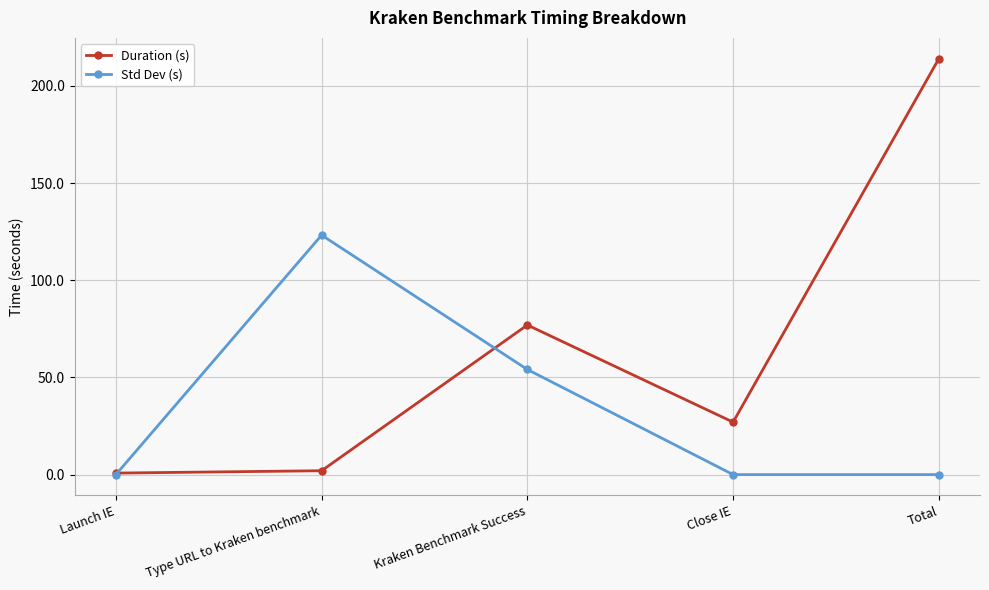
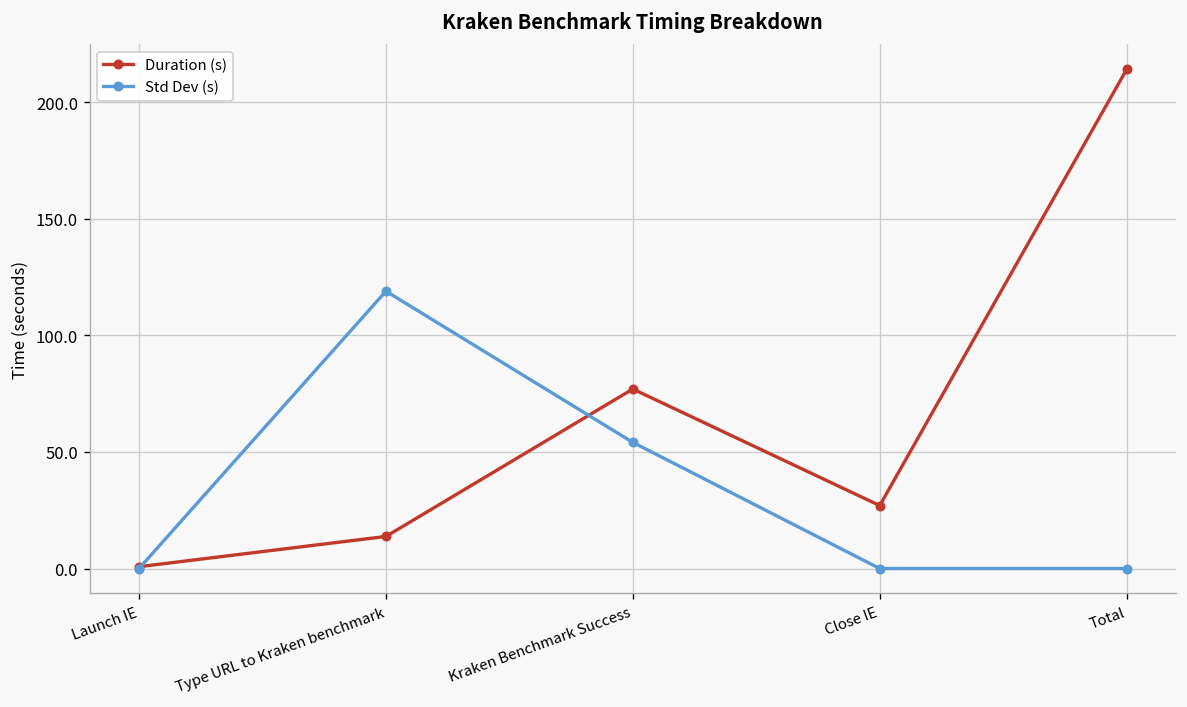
Duration (s), Type URL to Kraken benchmark: 2 -> 14
Std Dev (s), Type URL to Kraken benchmark: 123 -> 119
